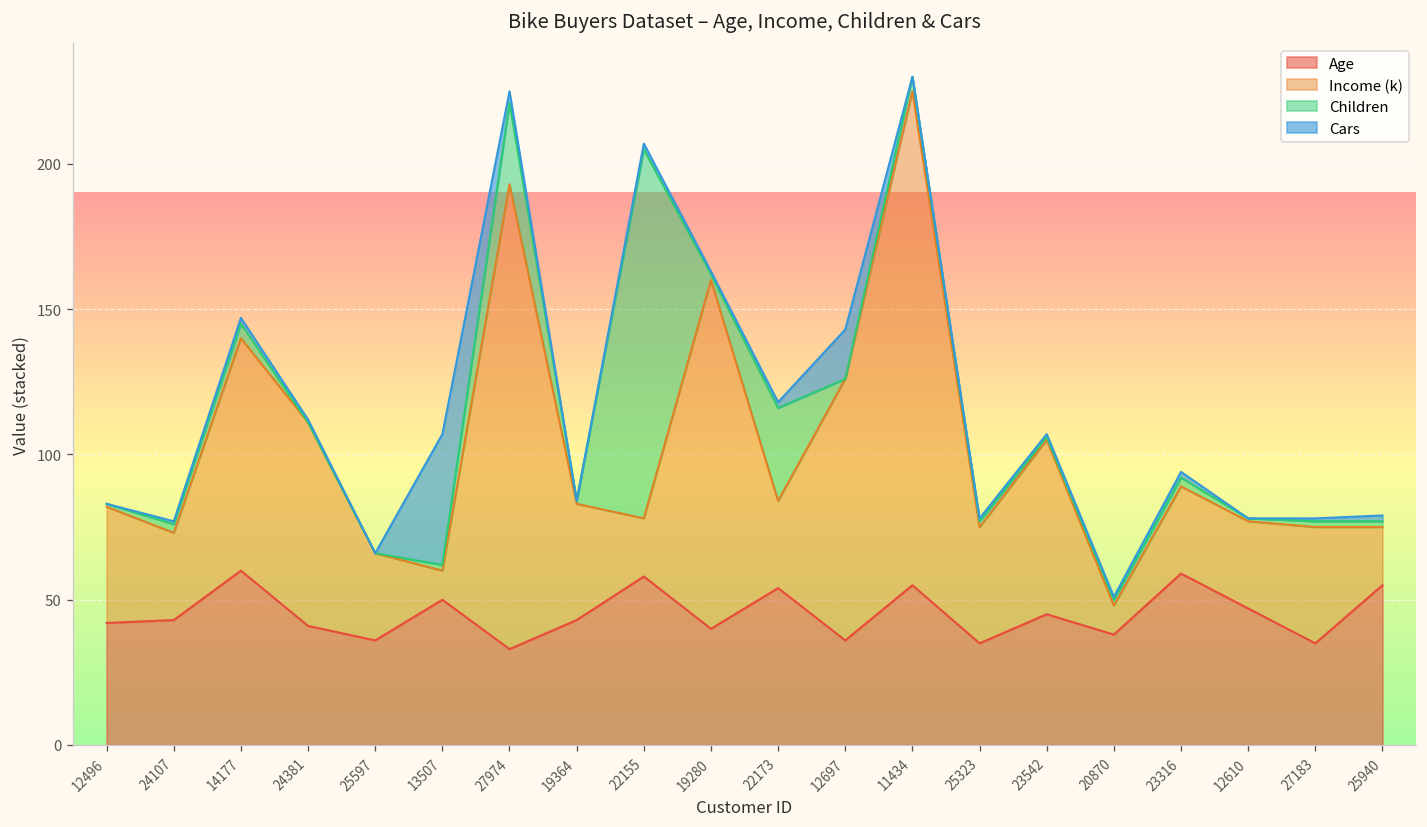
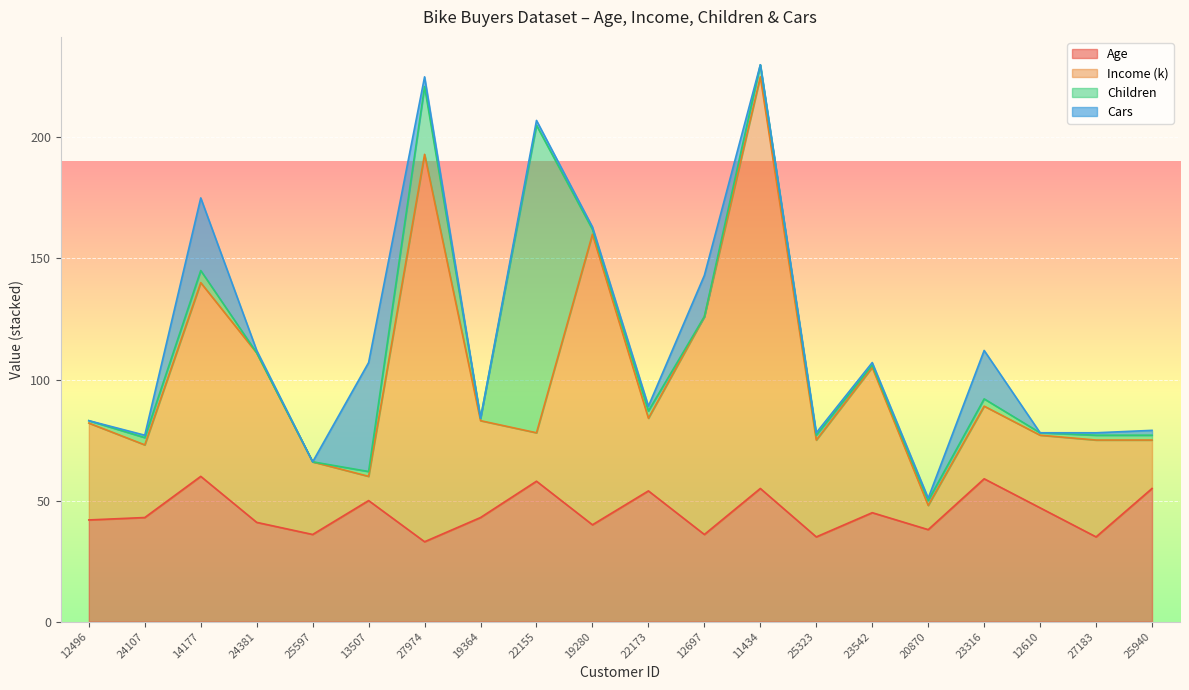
Cars, 14177: 2 -> 30
Children, 22173: 32 -> 3
Cars, 23316: 2 -> 20
